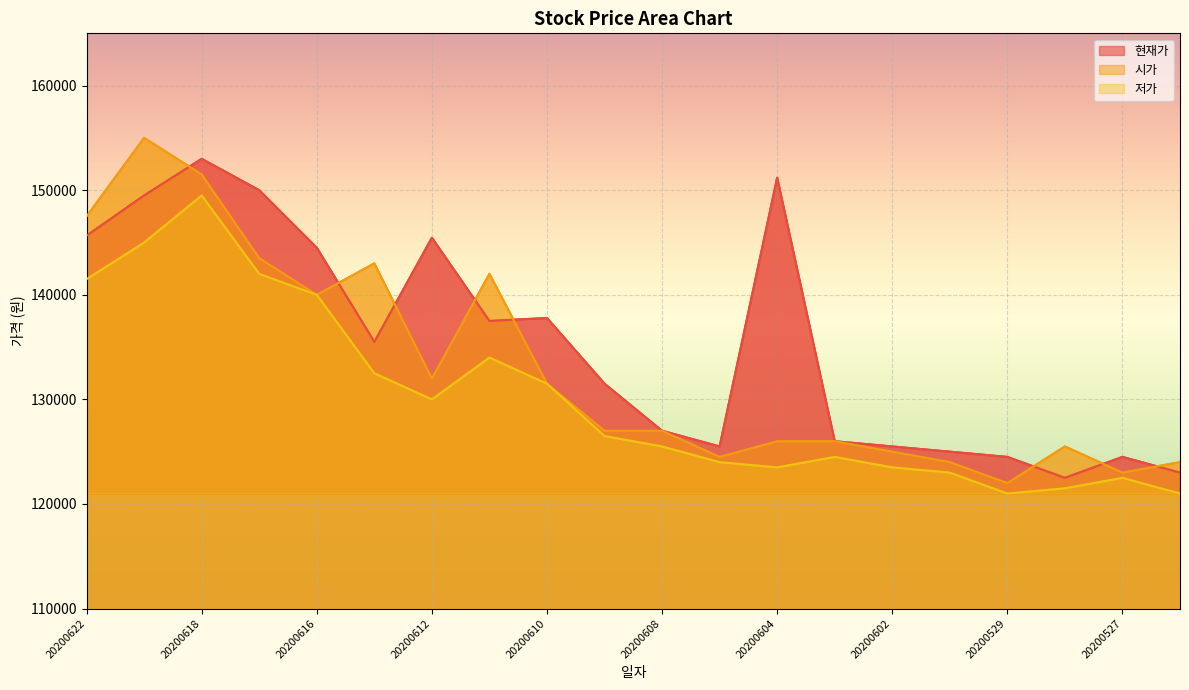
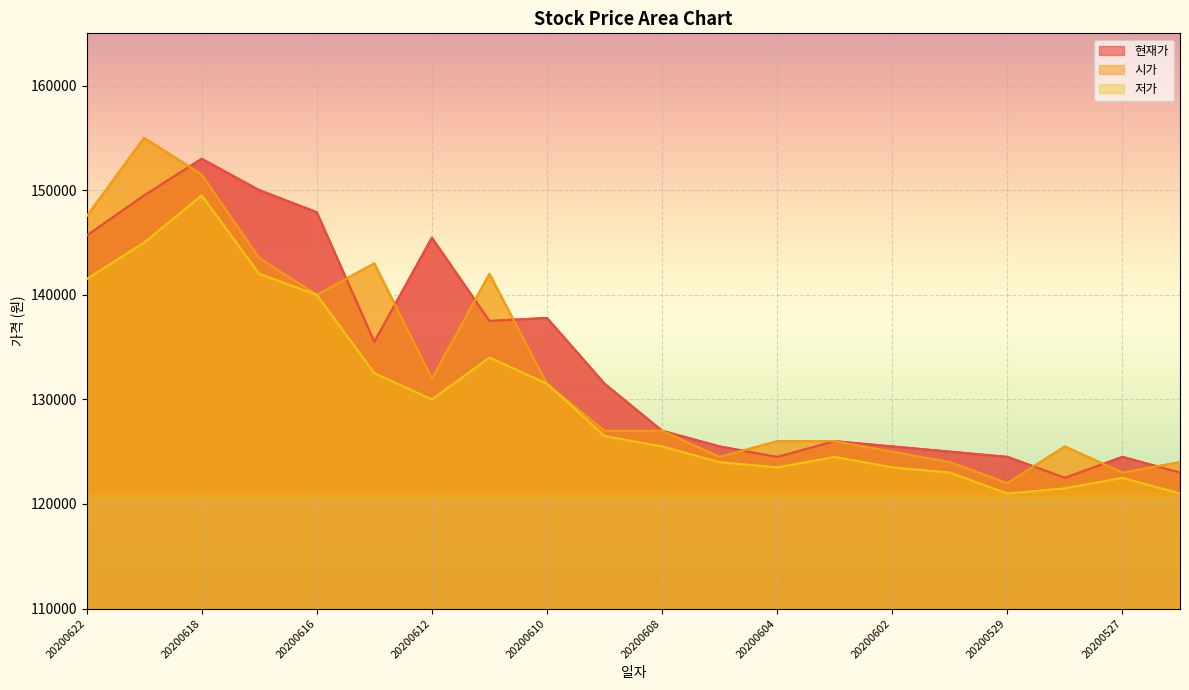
현재가, 20200616: 144500 -> 147900
현재가, 20200604: 151200 -> 124500
